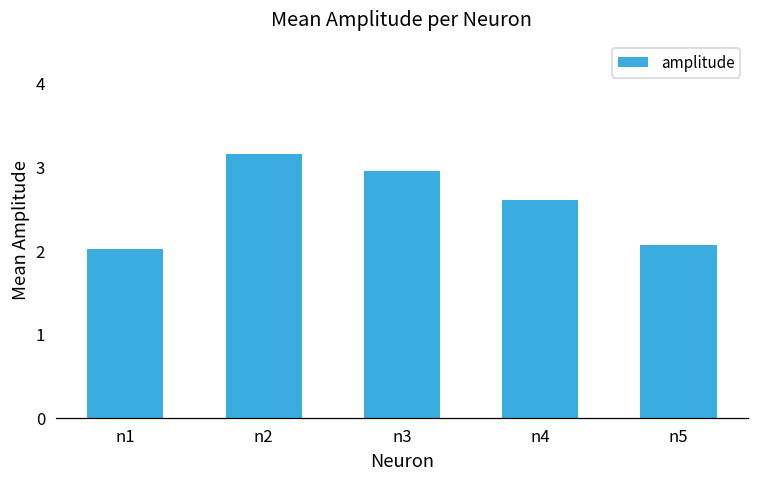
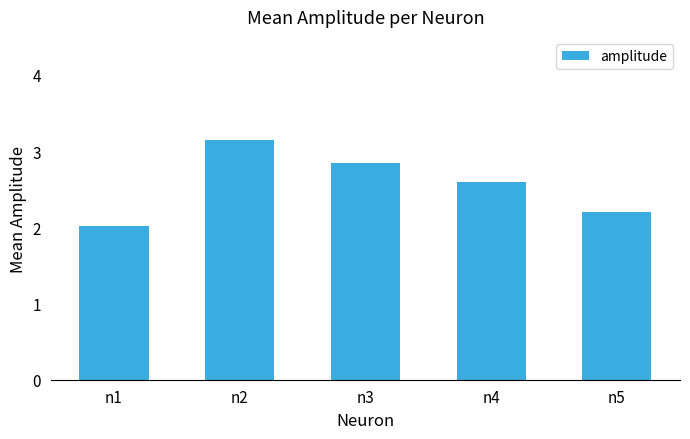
n3: 3.0 -> 2.8
n5: 2.1 -> 2.2
